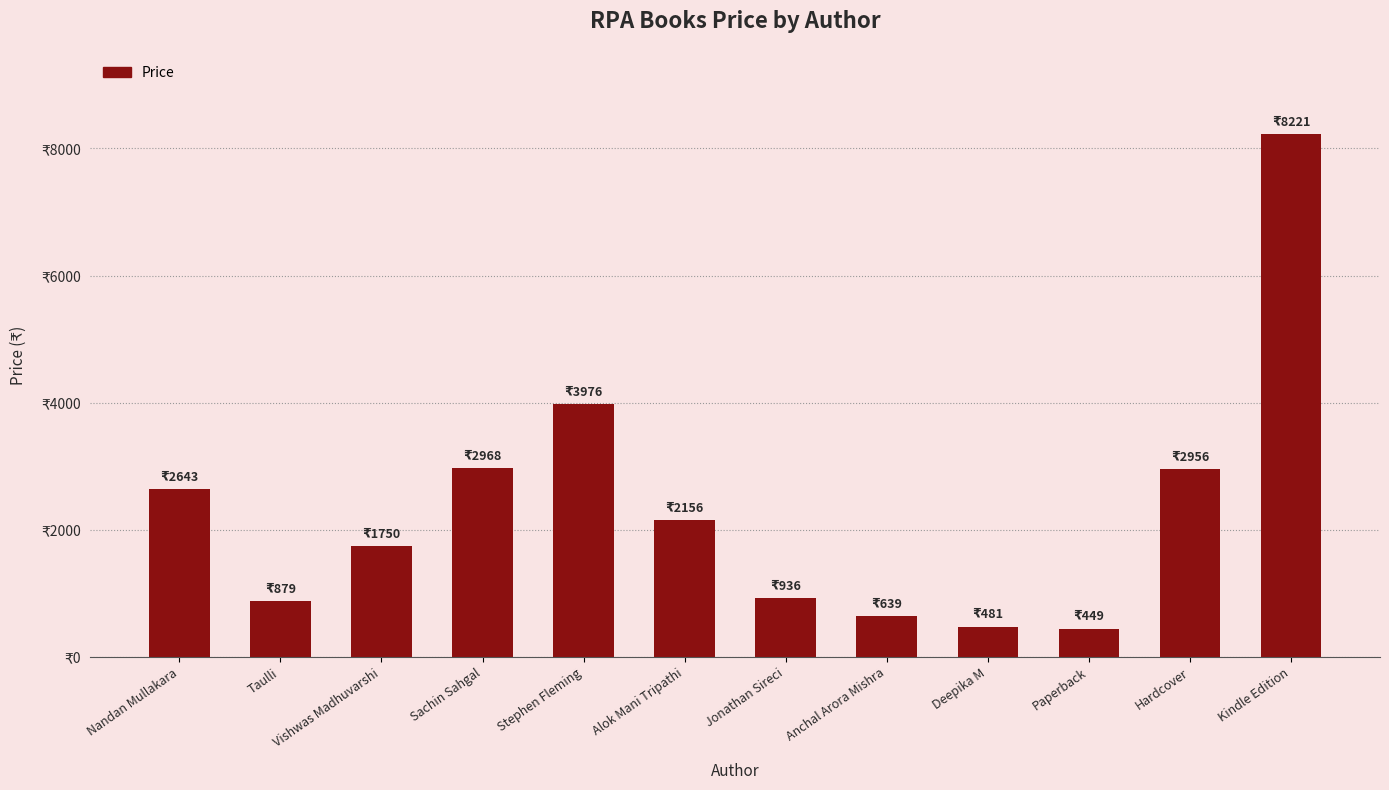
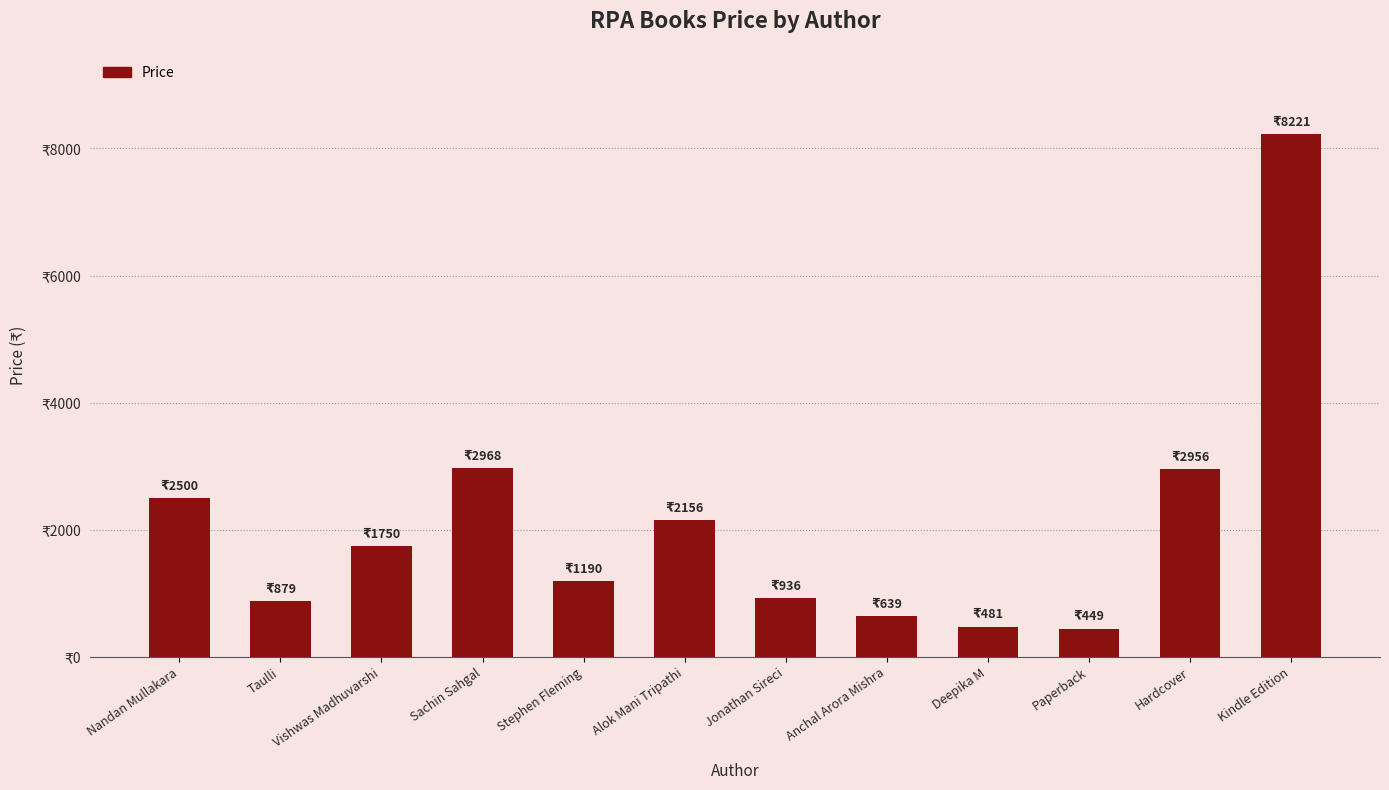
Nandan Mullakara: 2643 -> 2500
Stephen Fleming: 3976 -> 1190
